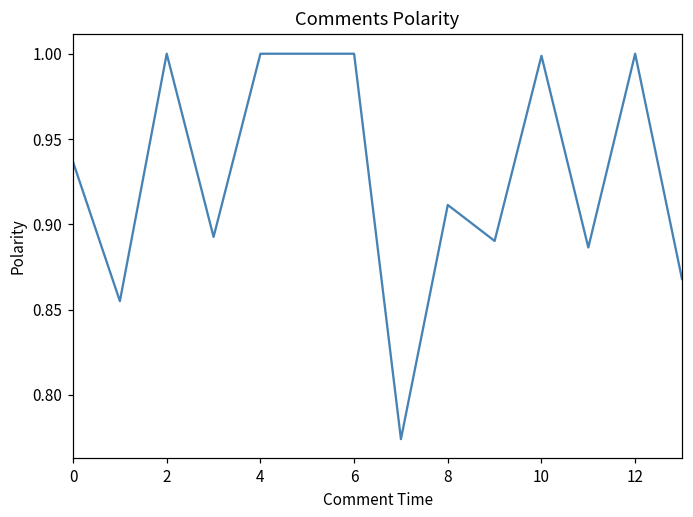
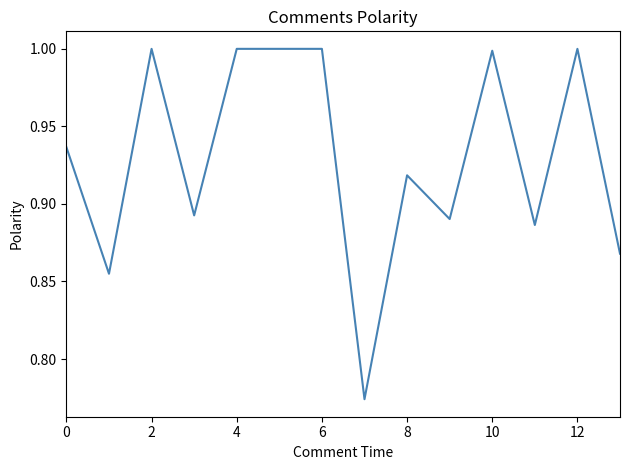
8: 0.911 -> 0.918
